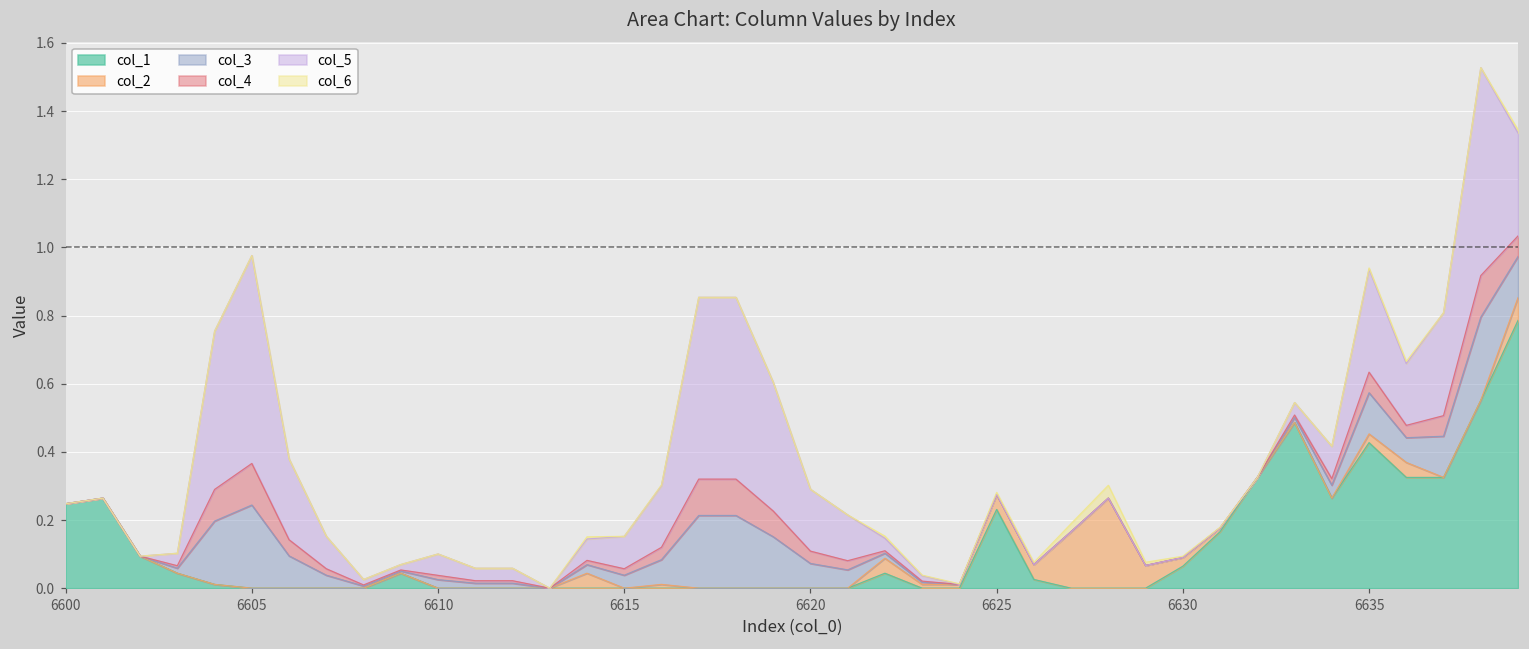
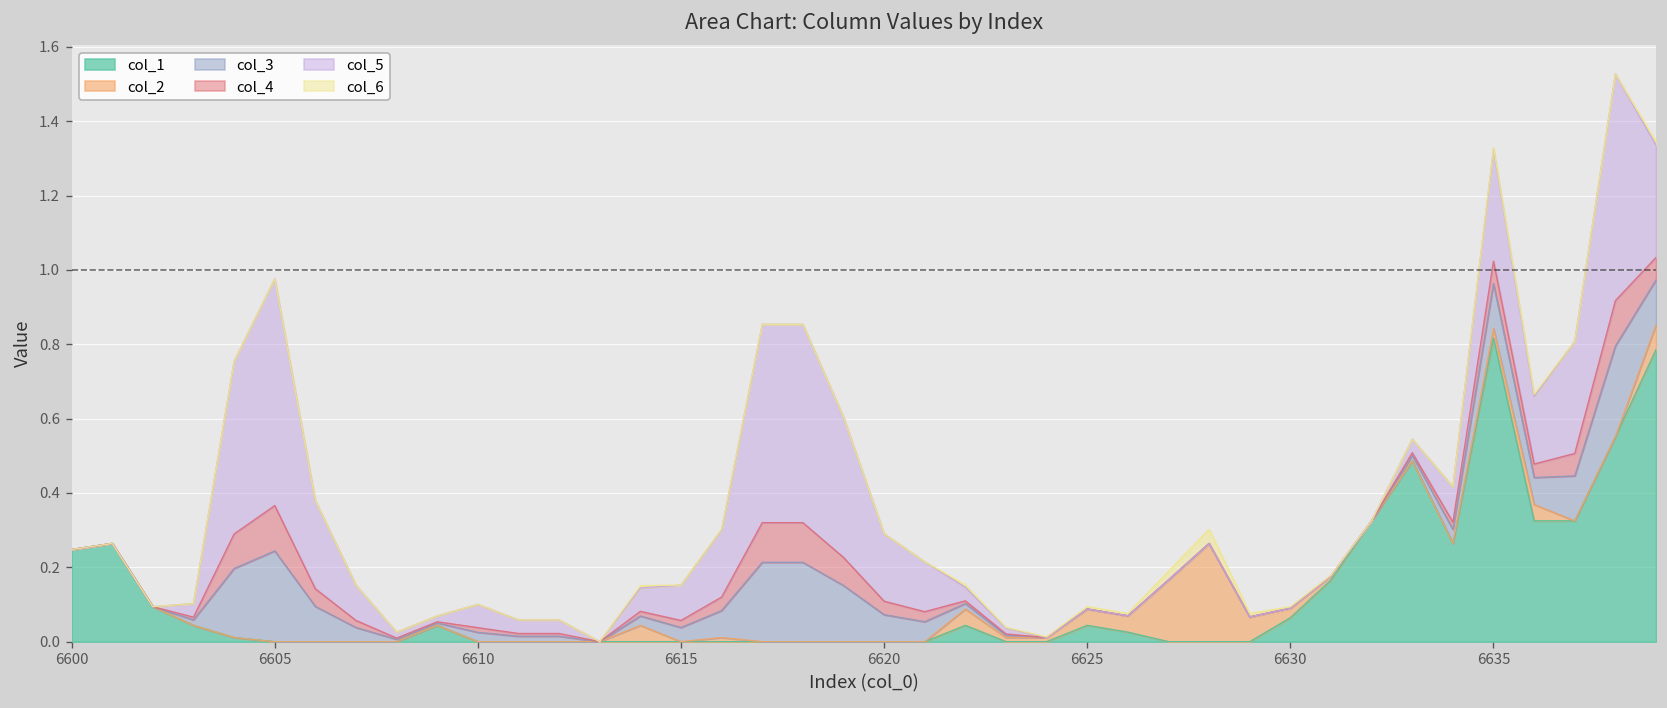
col_1, 6625: 0.23 -> 0.04
col_1, 6635: 0.43 -> 0.82
